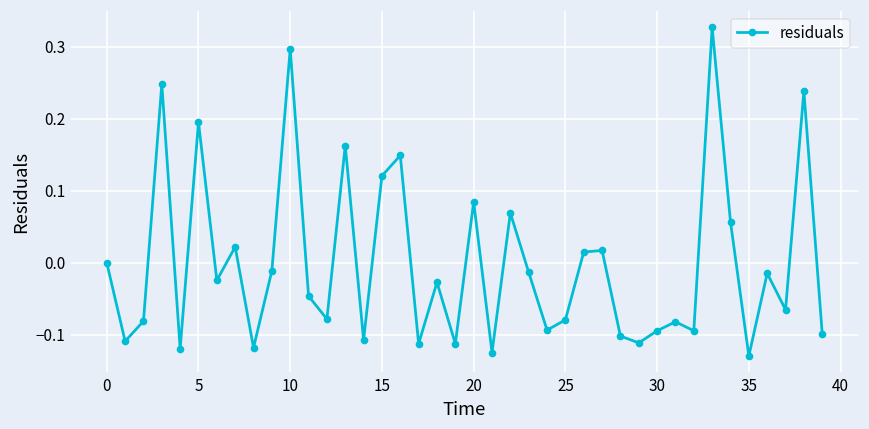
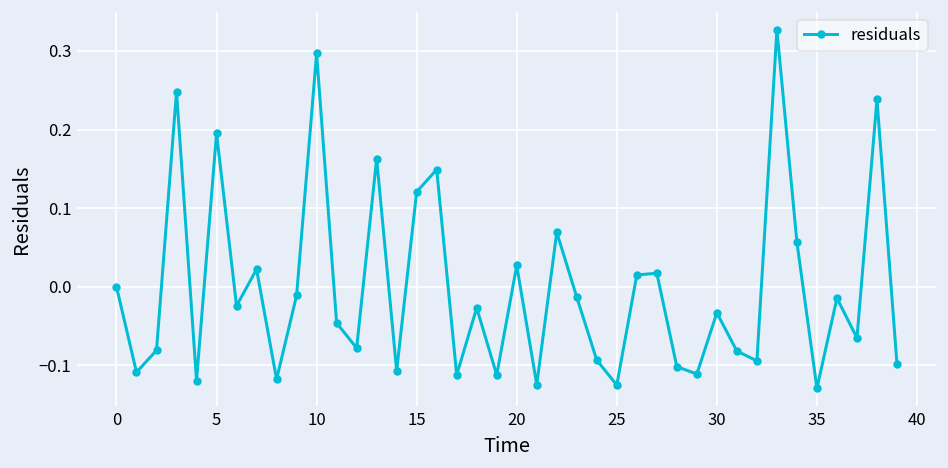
20: 0.08 -> 0.03
25: -0.08 -> -0.13
30: -0.09 -> -0.03
